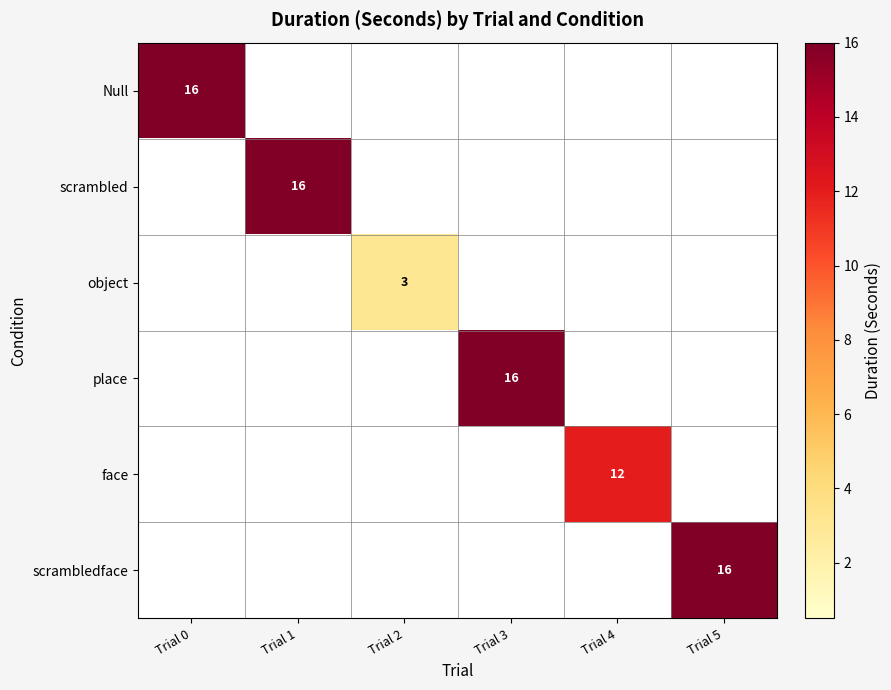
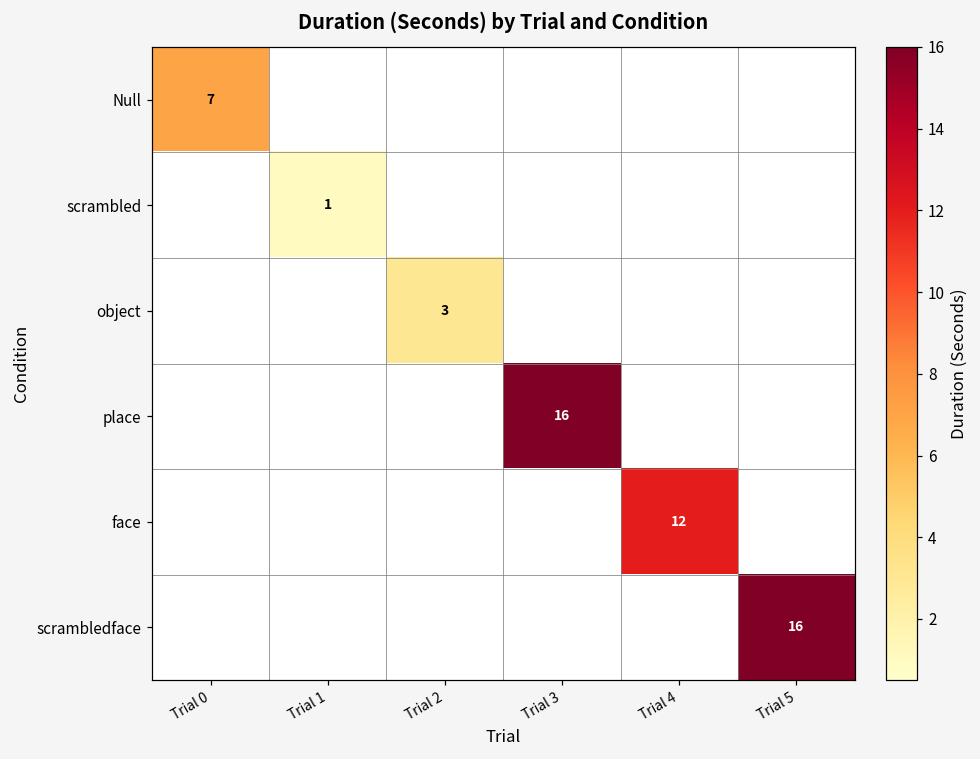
Null, Trial 0: 16 -> 7
scrambled, Trial 1: 16 -> 1
